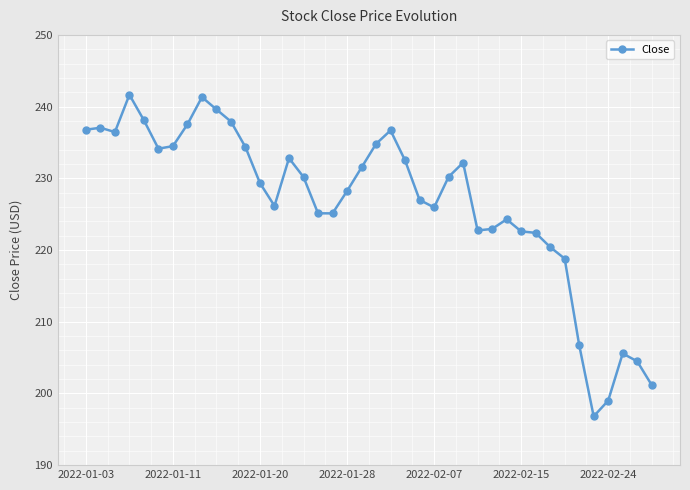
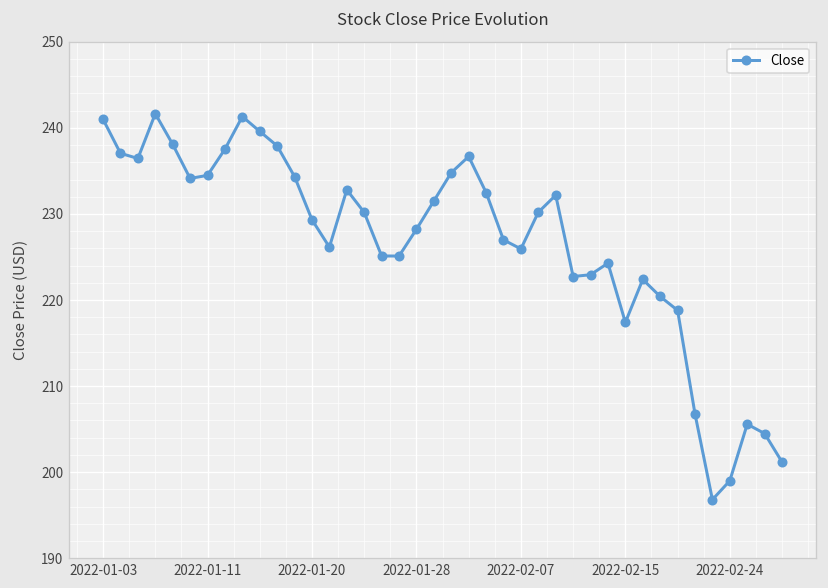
2022-01-03: 237 -> 241
2022-02-15: 223 -> 217
